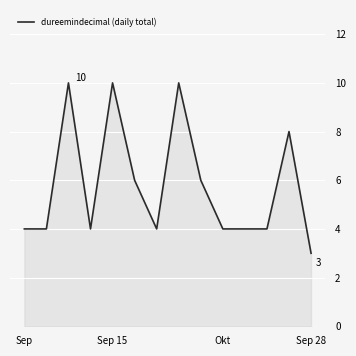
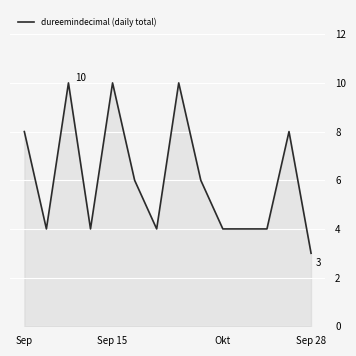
Sep: 4 -> 8
